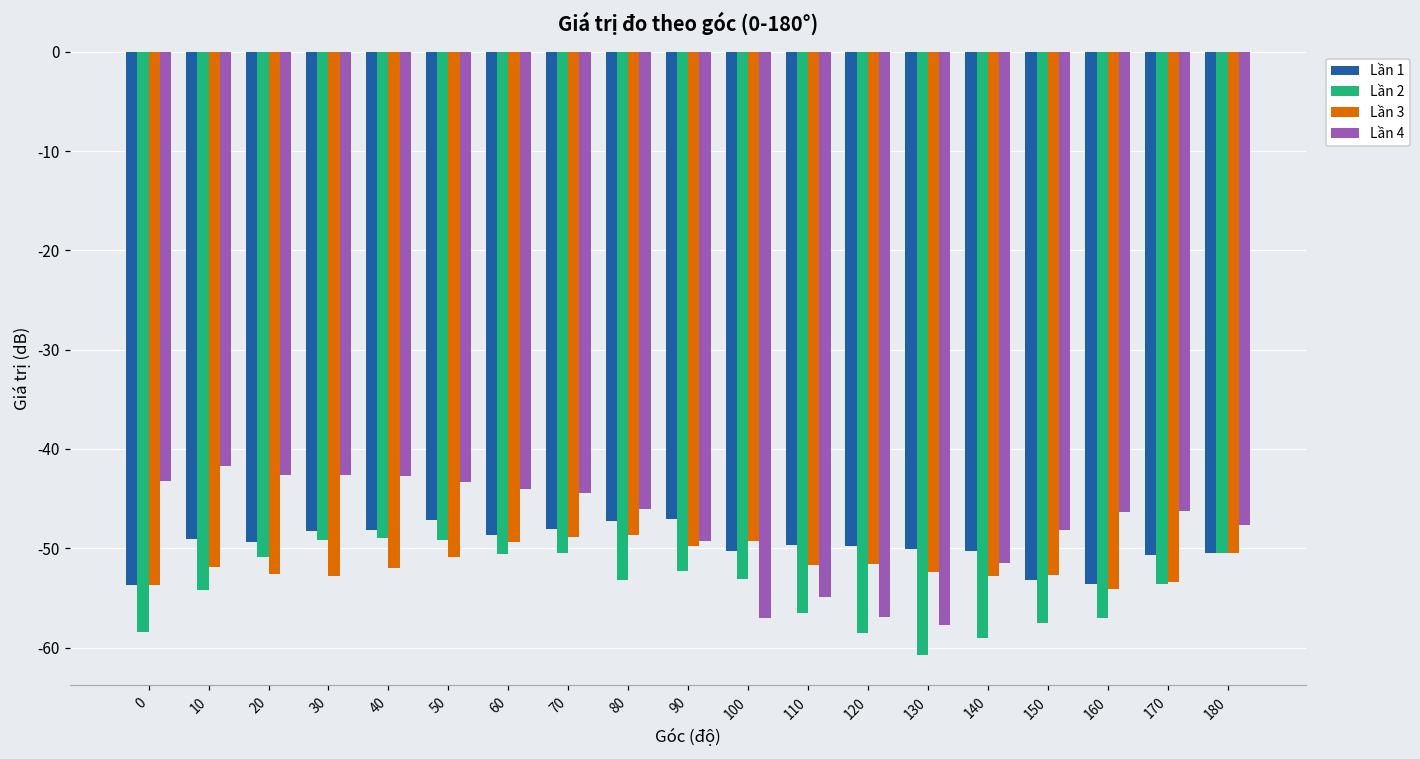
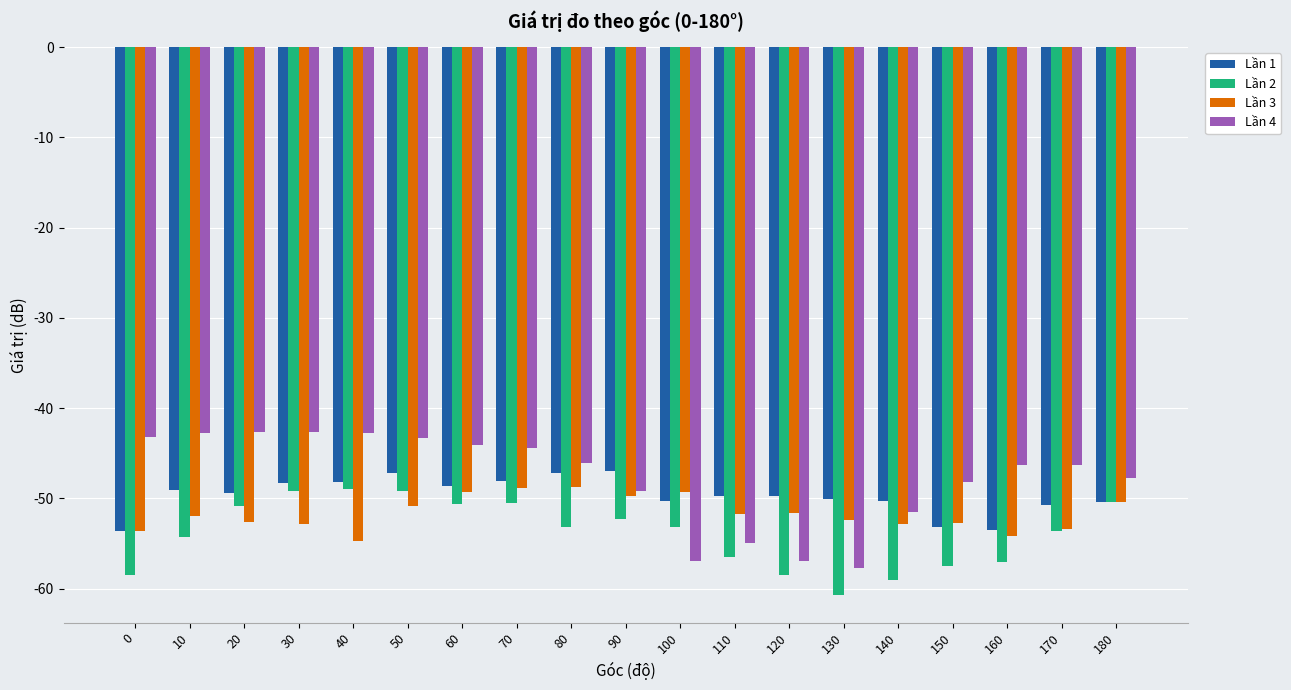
Lần 4, 10: -42 -> -43
Lần 3, 40: -52 -> -55
